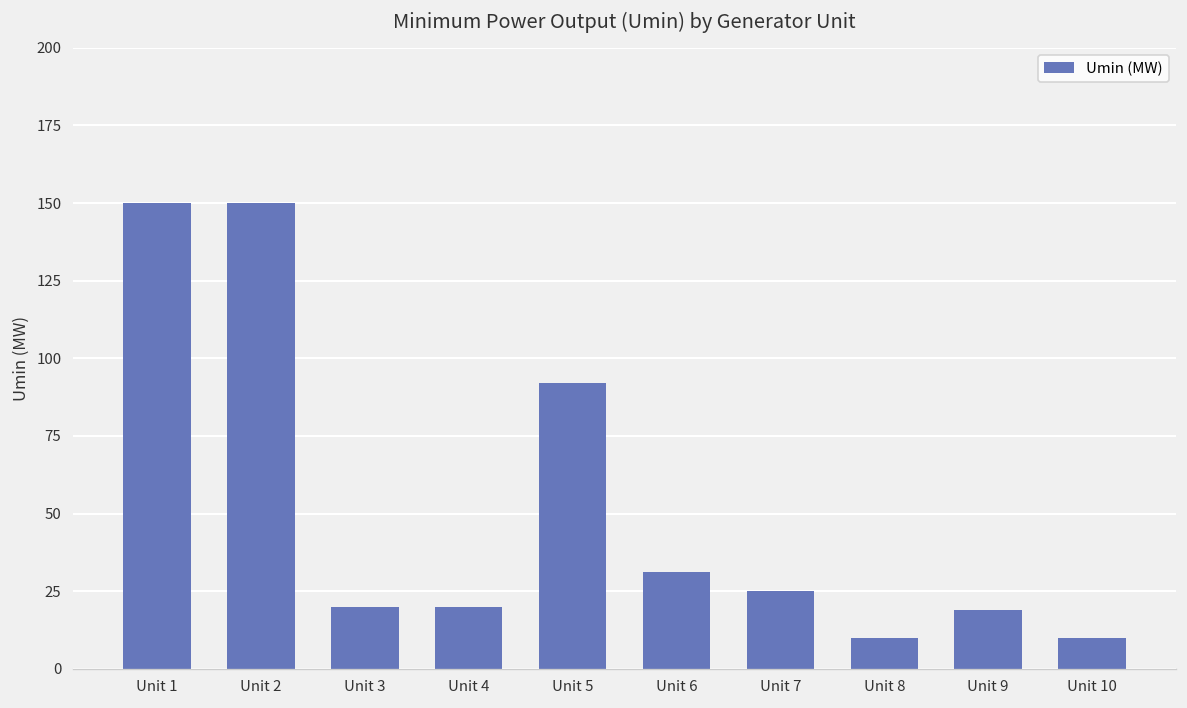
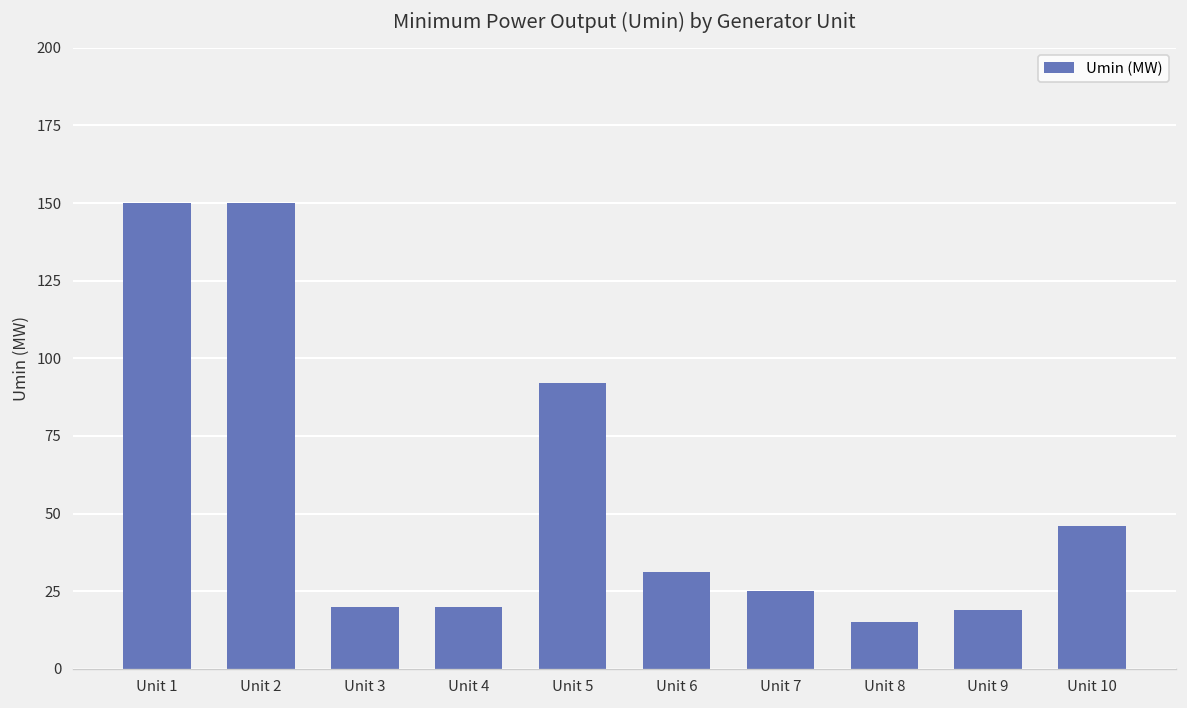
Unit 8: 10 -> 15
Unit 10: 10 -> 46
